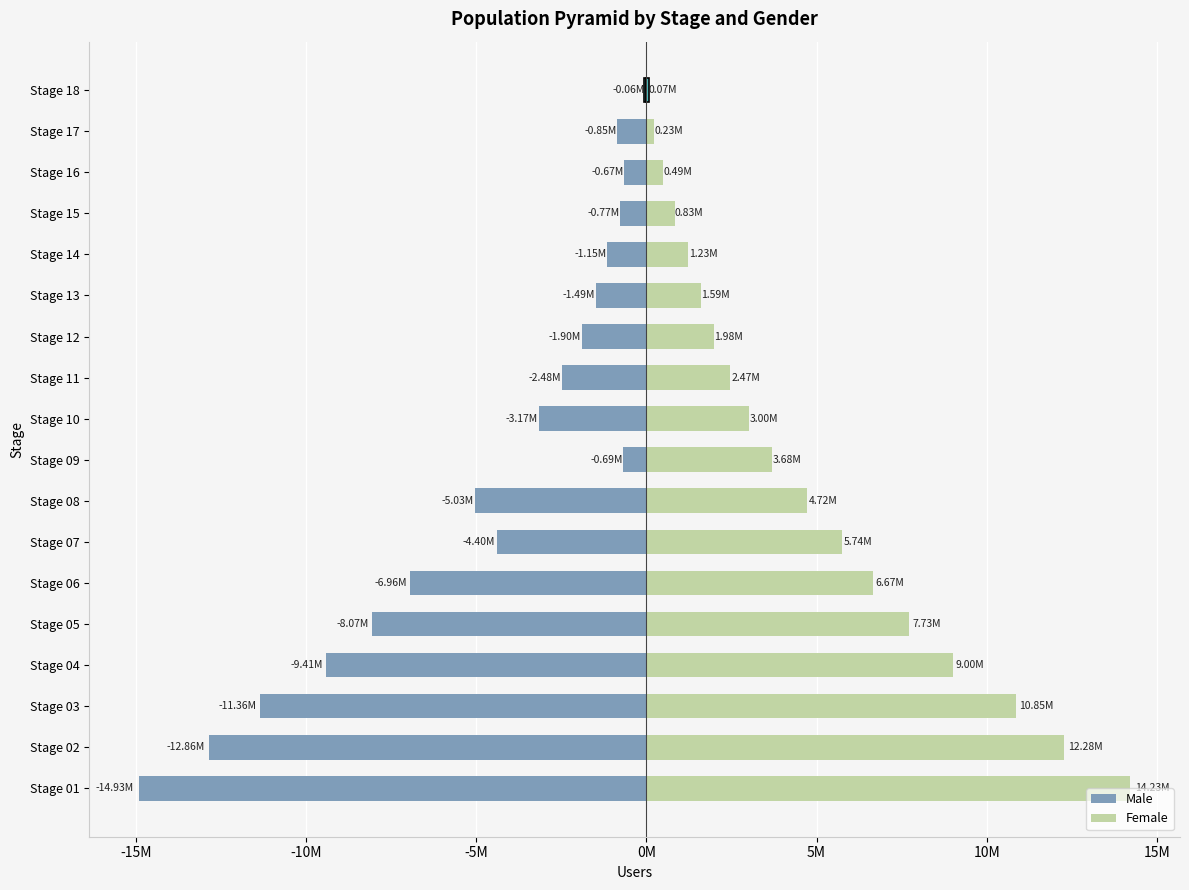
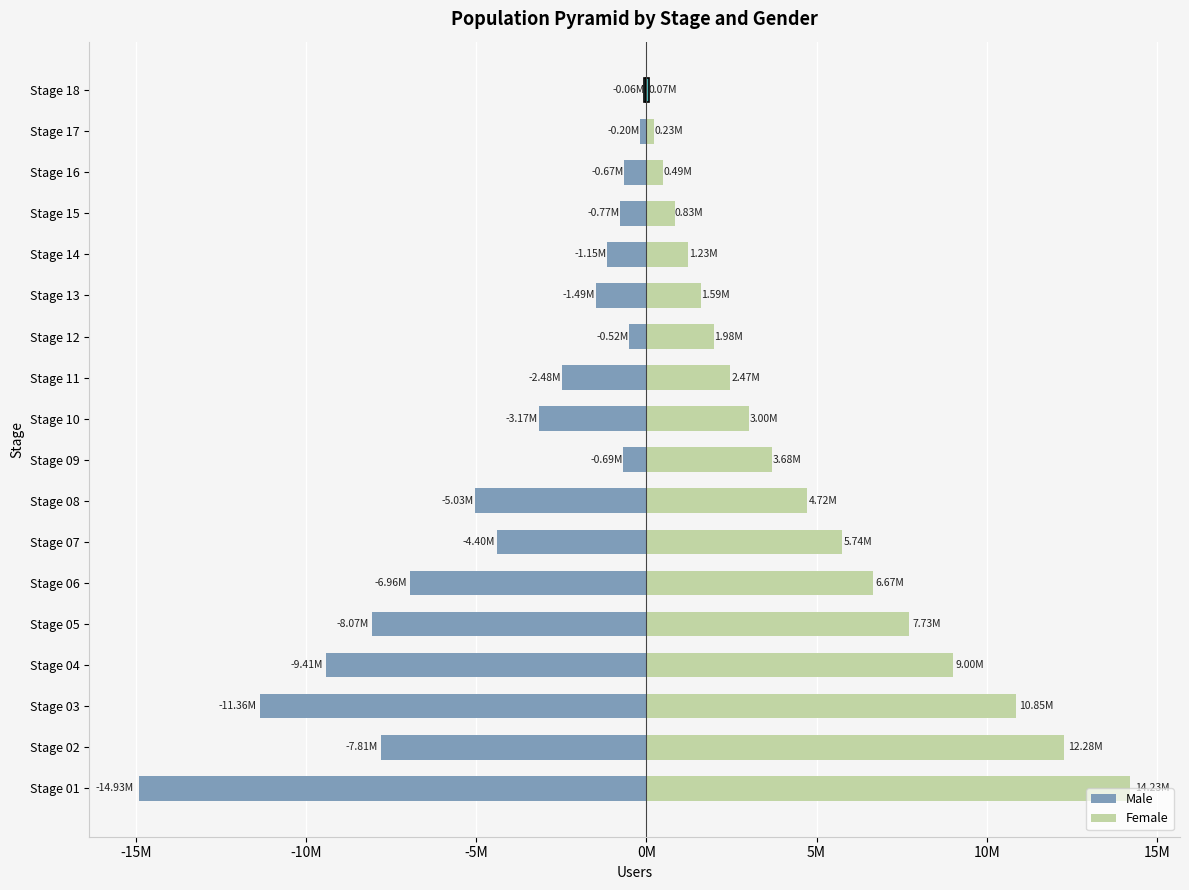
Male, Stage 17: -0.85M -> -0.20M
Male, Stage 12: -1.90M -> -0.52M
Male, Stage 02: -12.86M -> -7.81M
